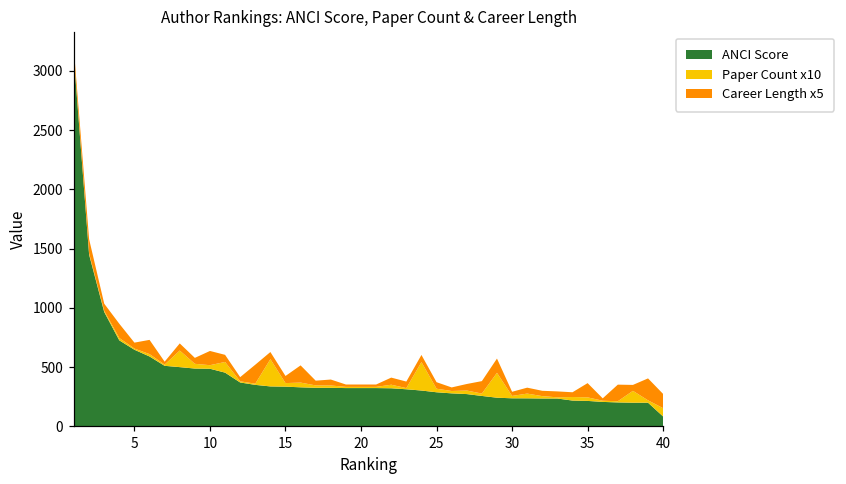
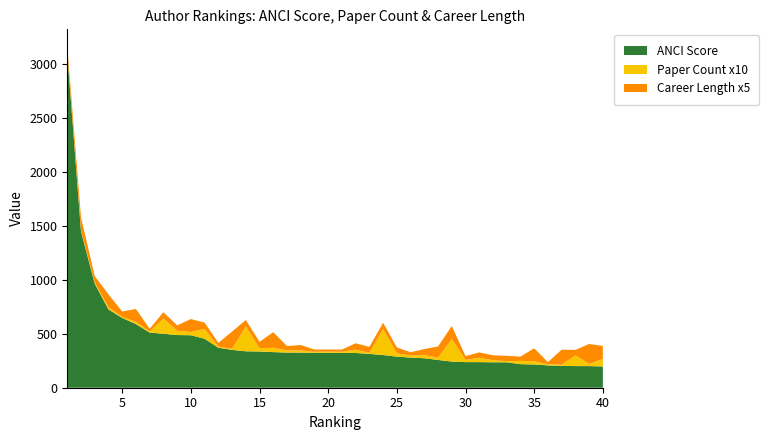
ANCI Score, 40: 80 -> 200
